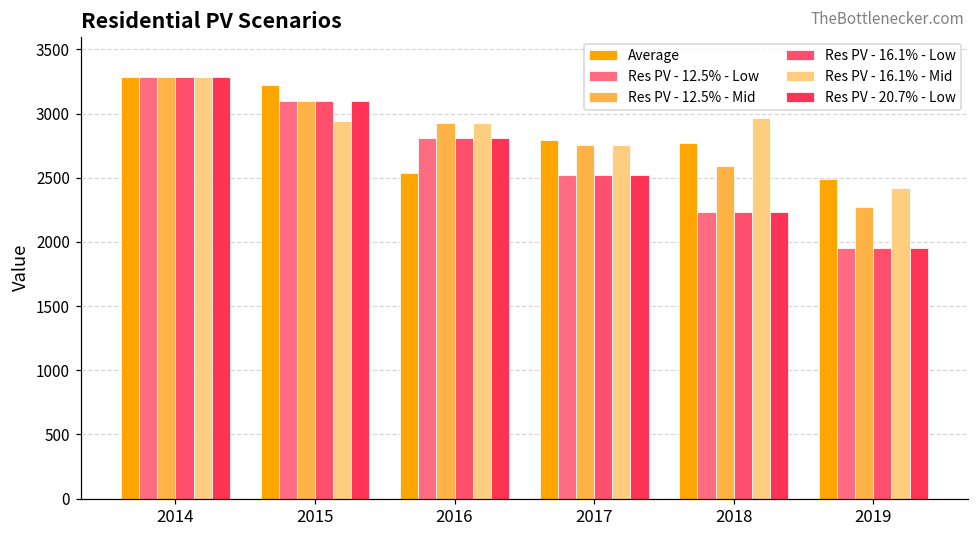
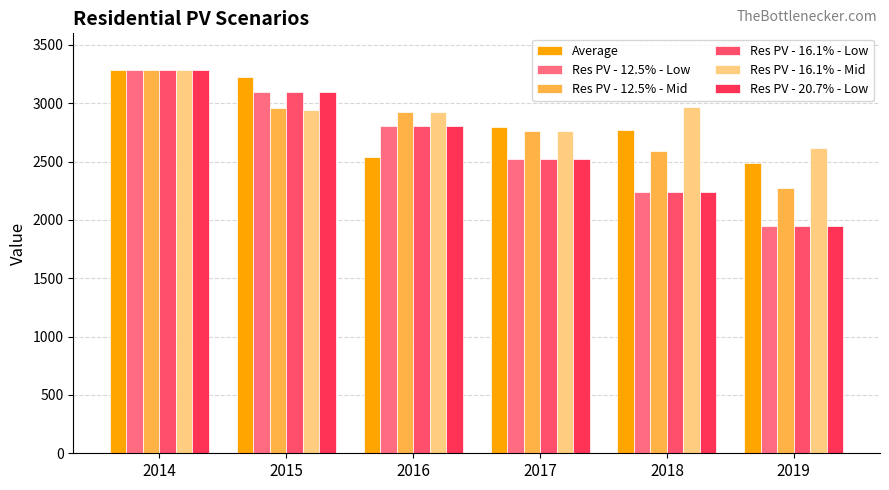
Res PV - 12.5% - Mid, 2015: 3100 -> 2960
Res PV - 16.1% - Mid, 2019: 2420 -> 2620
